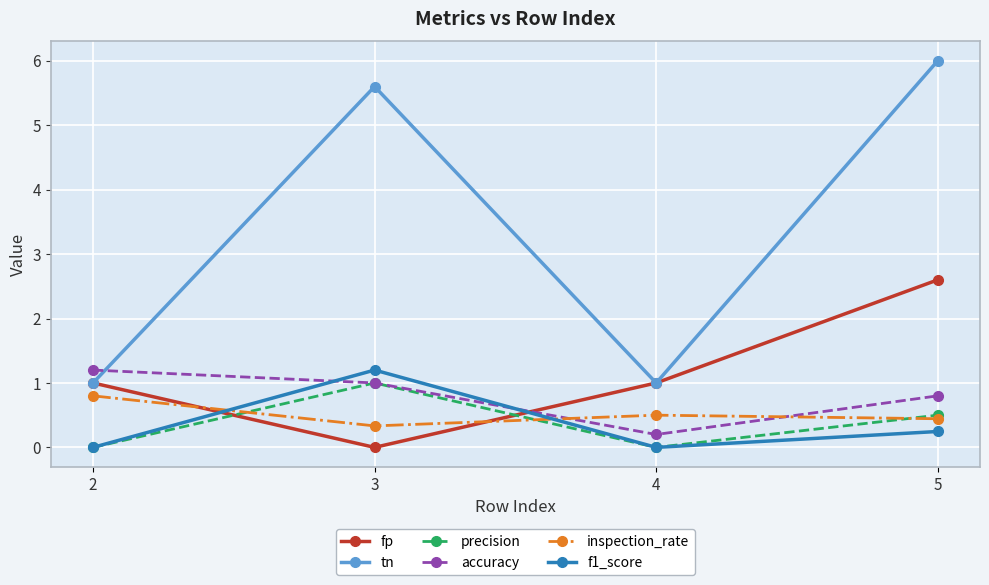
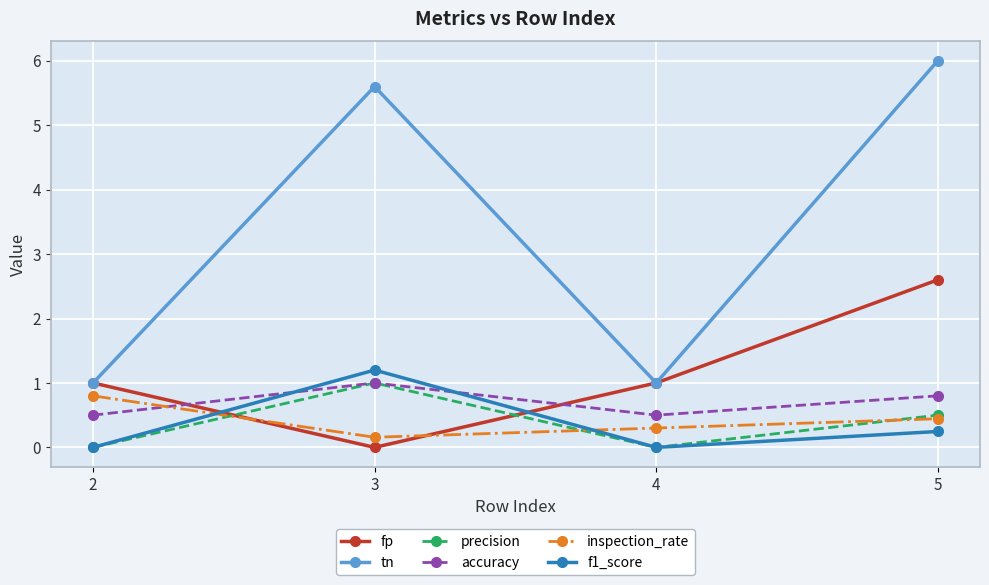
accuracy, 2: 1.2 -> 0.5
inspection_rate, 3: 0.3 -> 0.2
accuracy, 4: 0.2 -> 0.5
inspection_rate, 4: 0.5 -> 0.3
